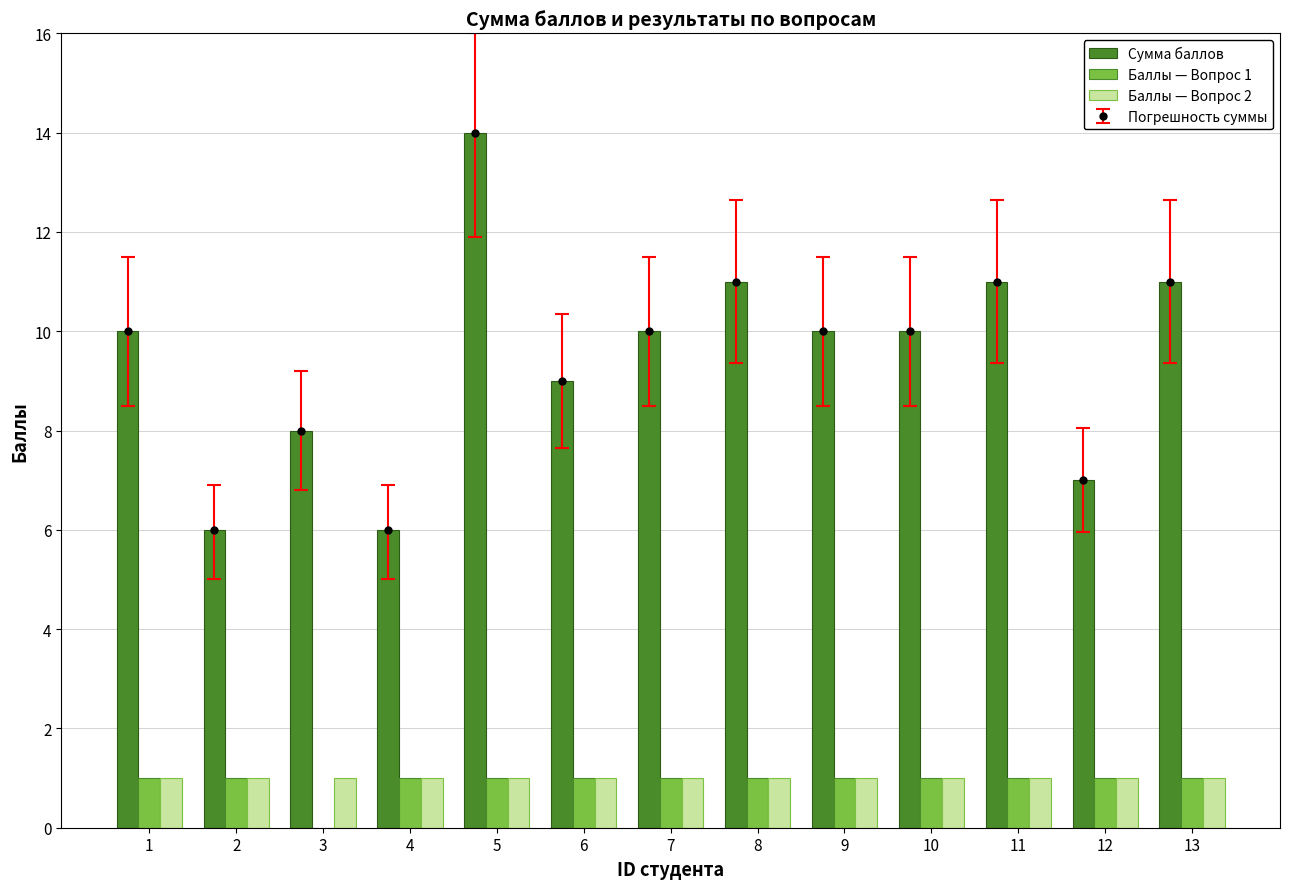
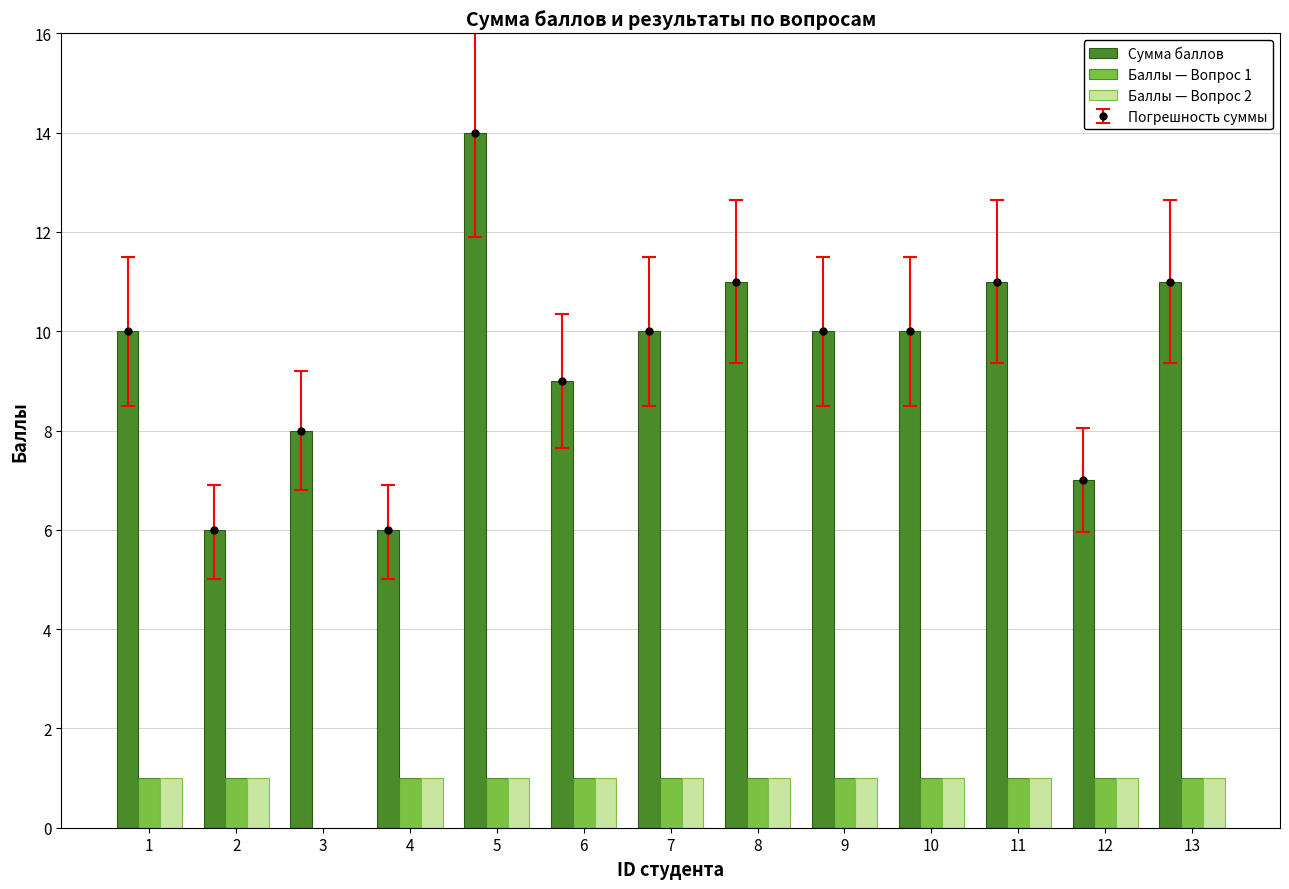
Баллы — Вопрос 2, 3: 1 -> 0
